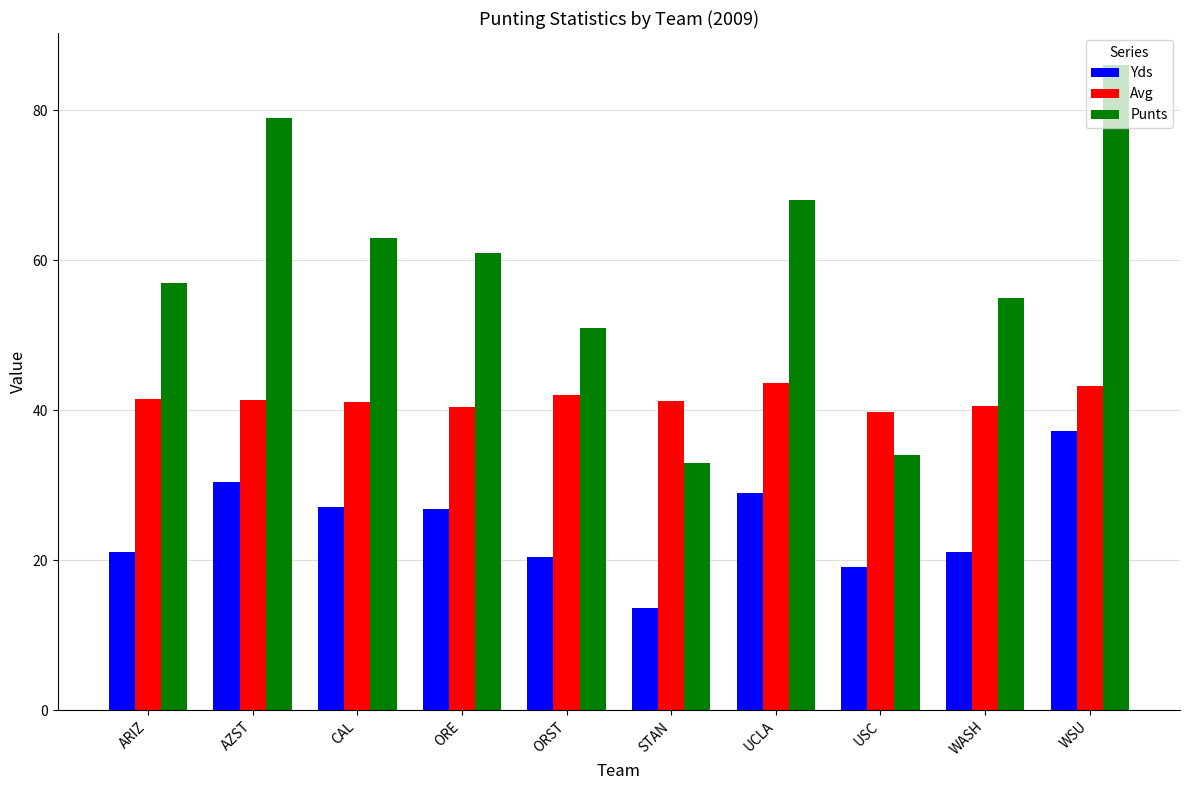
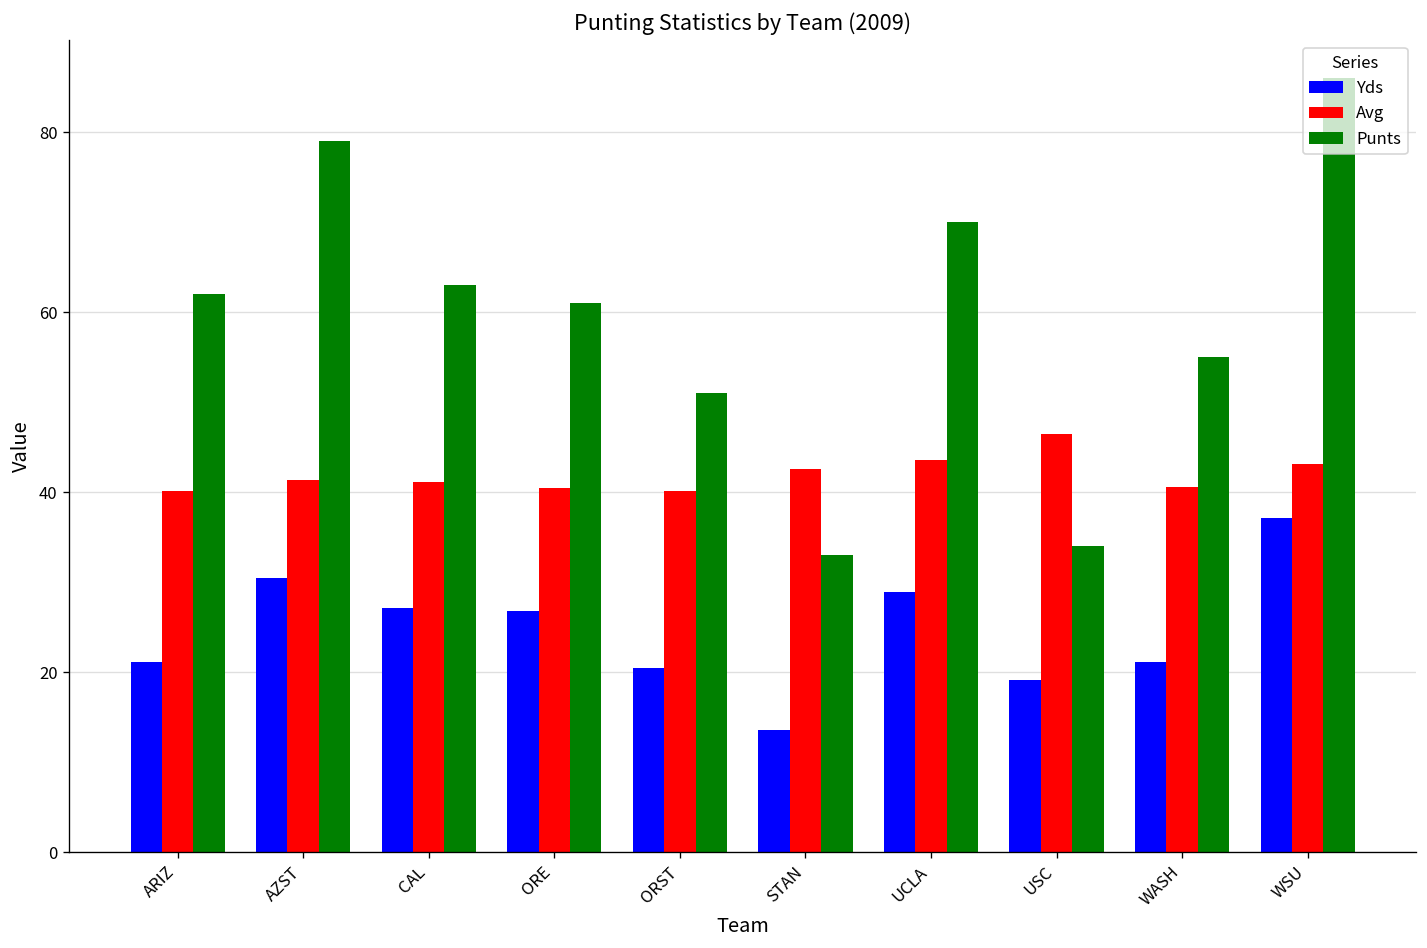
Avg, ARIZ: 42 -> 40
Punts, ARIZ: 57 -> 62
Avg, ORST: 42 -> 40
Avg, STAN: 41 -> 43
Punts, UCLA: 68 -> 70
Avg, USC: 40 -> 47
